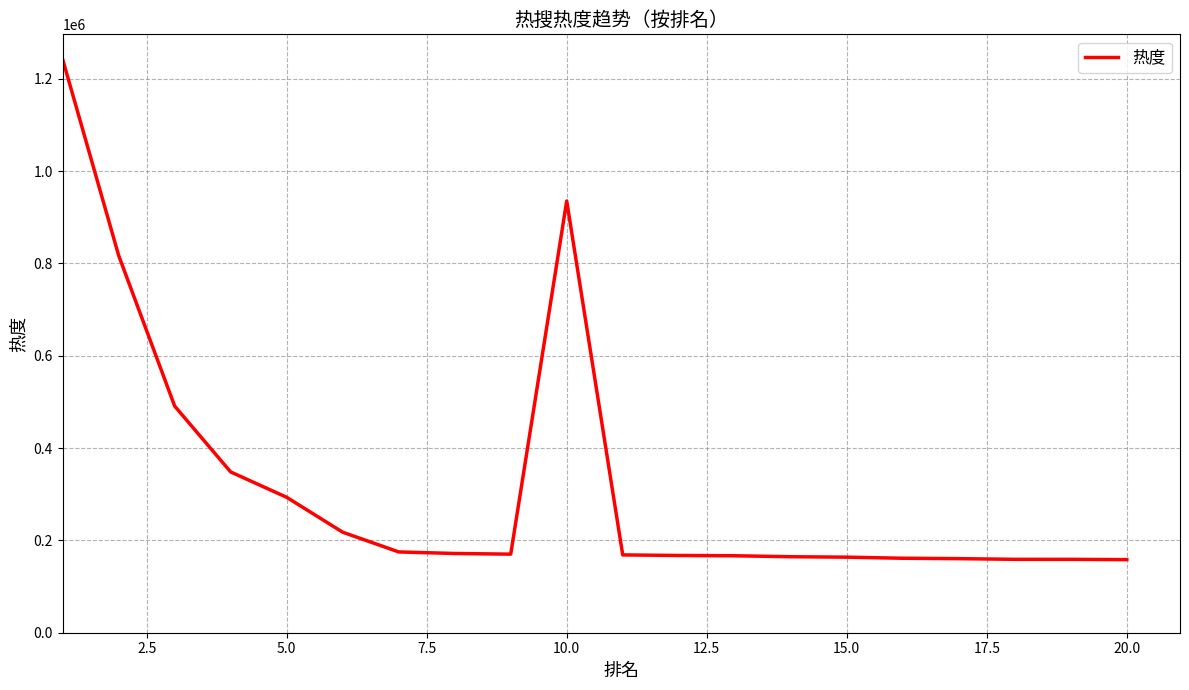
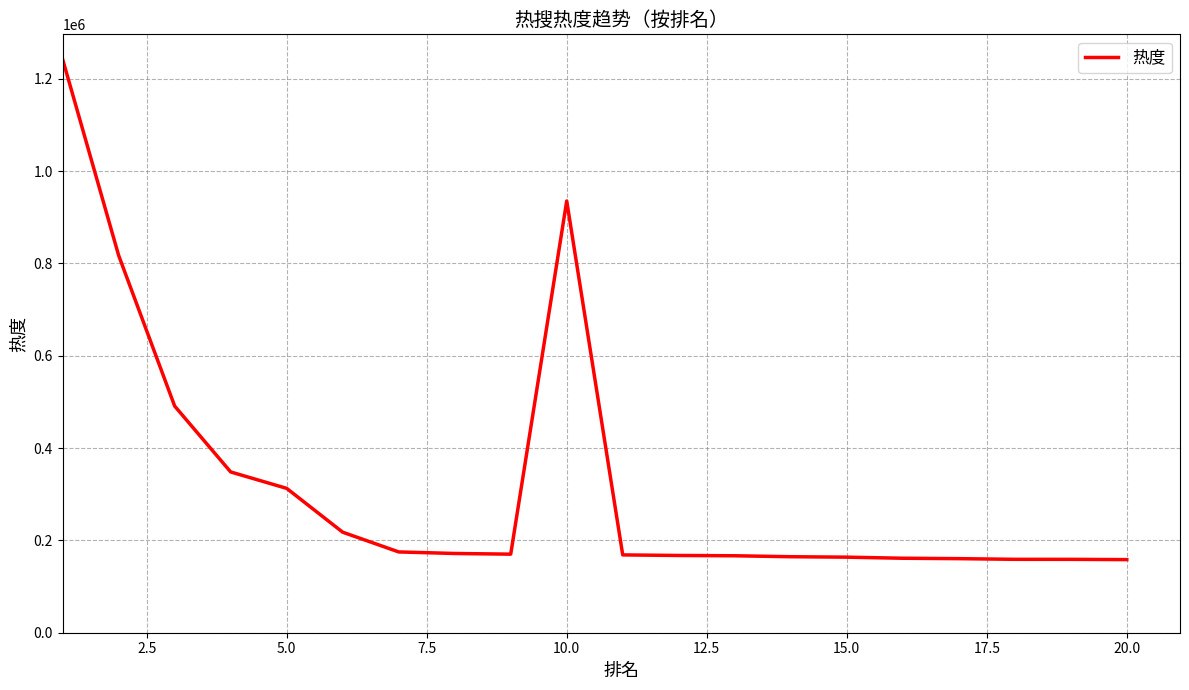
5.0: 290000 -> 310000
